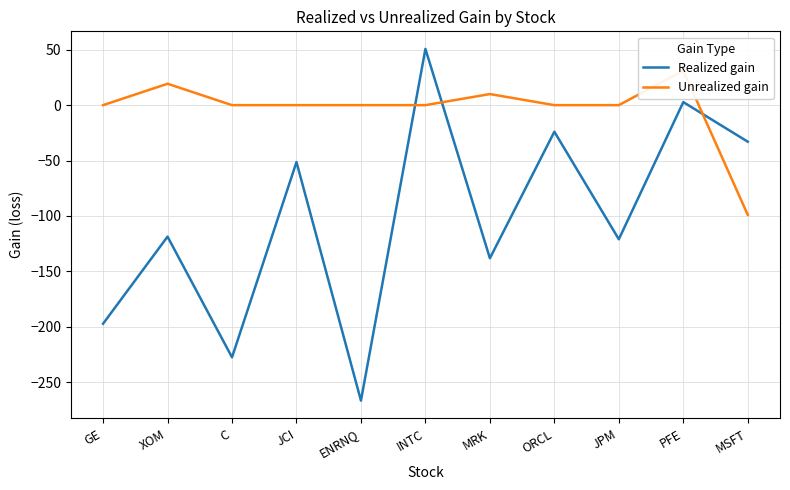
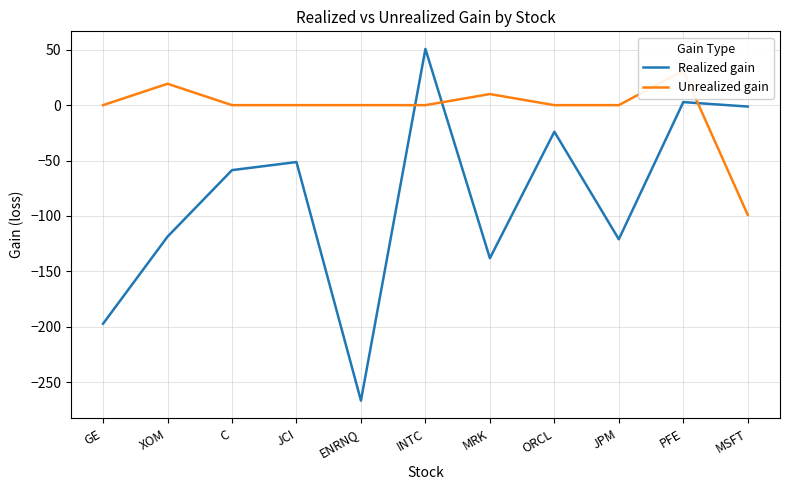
Realized gain, C: -227 -> -59
Realized gain, MSFT: -33 -> -1
